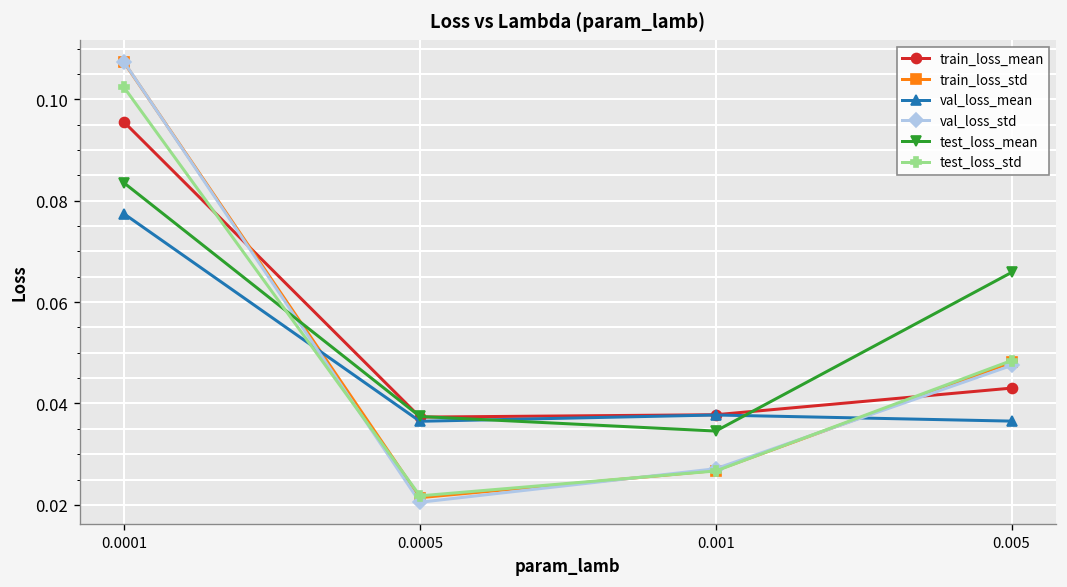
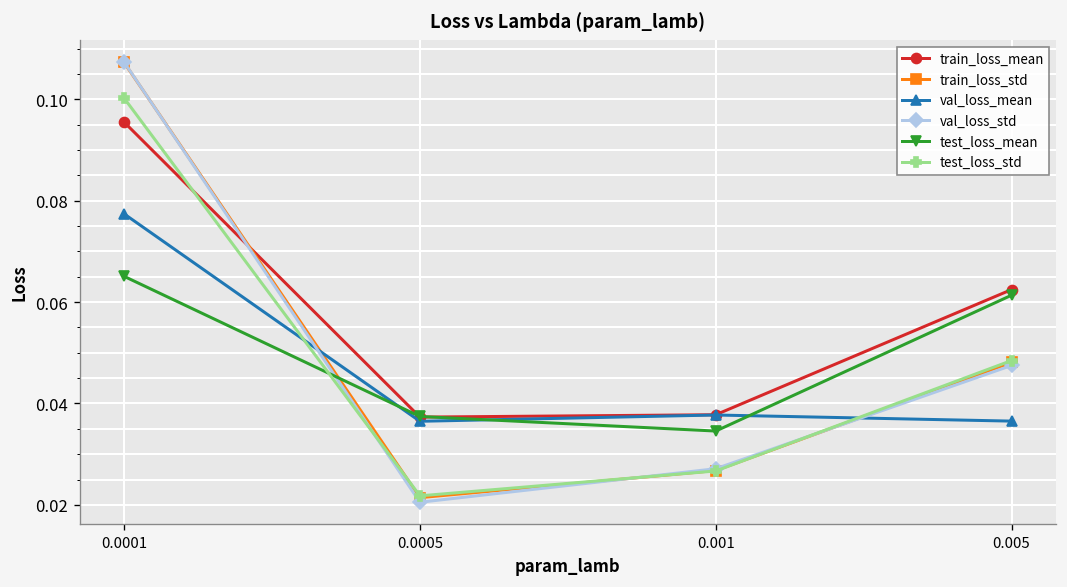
test_loss_mean, 0.0001: 0.084 -> 0.065
test_loss_std, 0.0001: 0.102 -> 0.100
train_loss_mean, 0.005: 0.043 -> 0.062
test_loss_mean, 0.005: 0.066 -> 0.061
